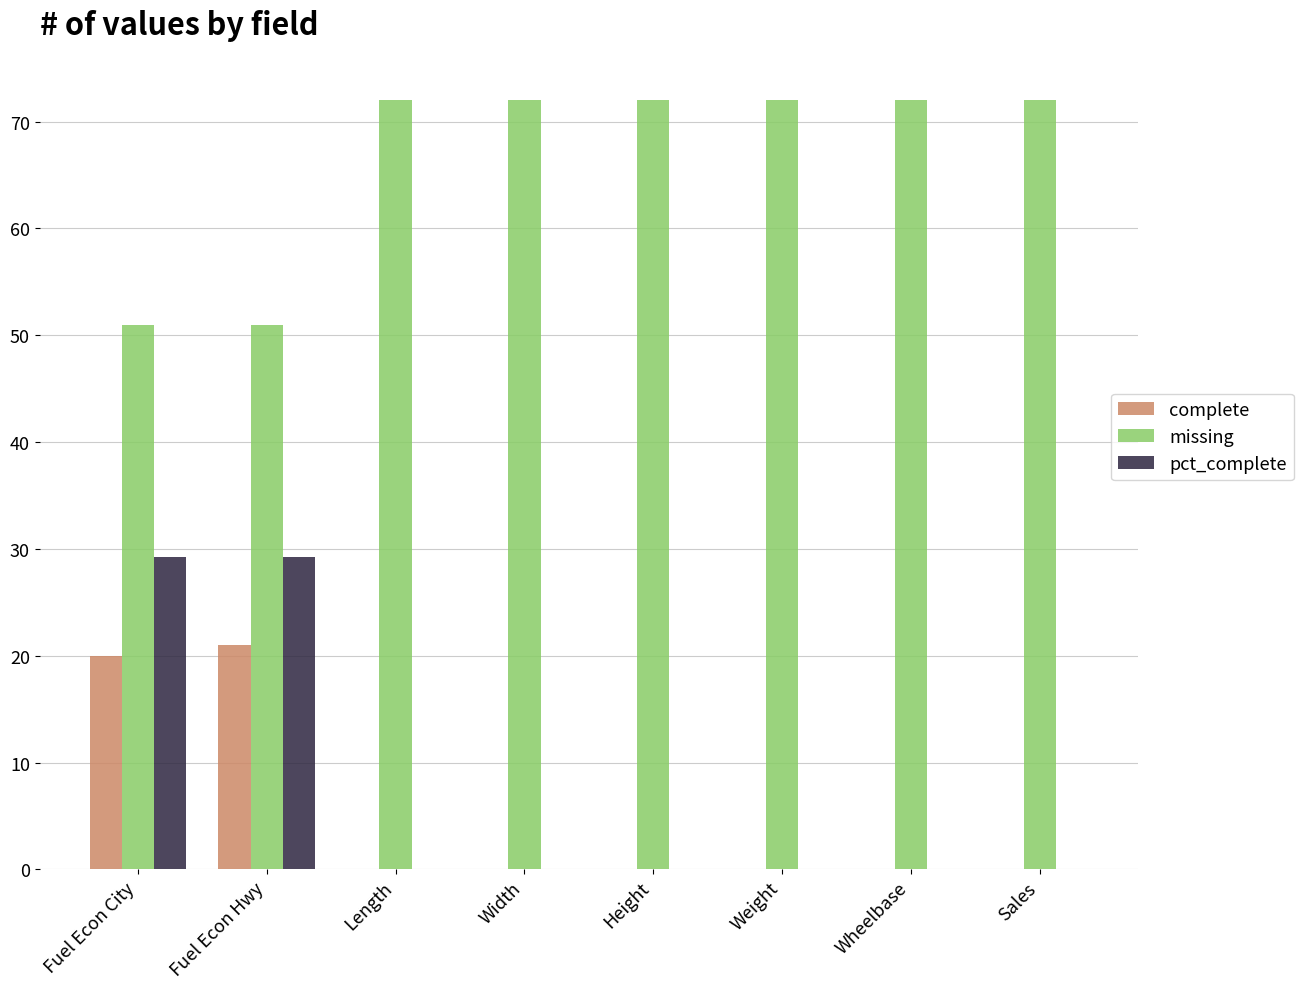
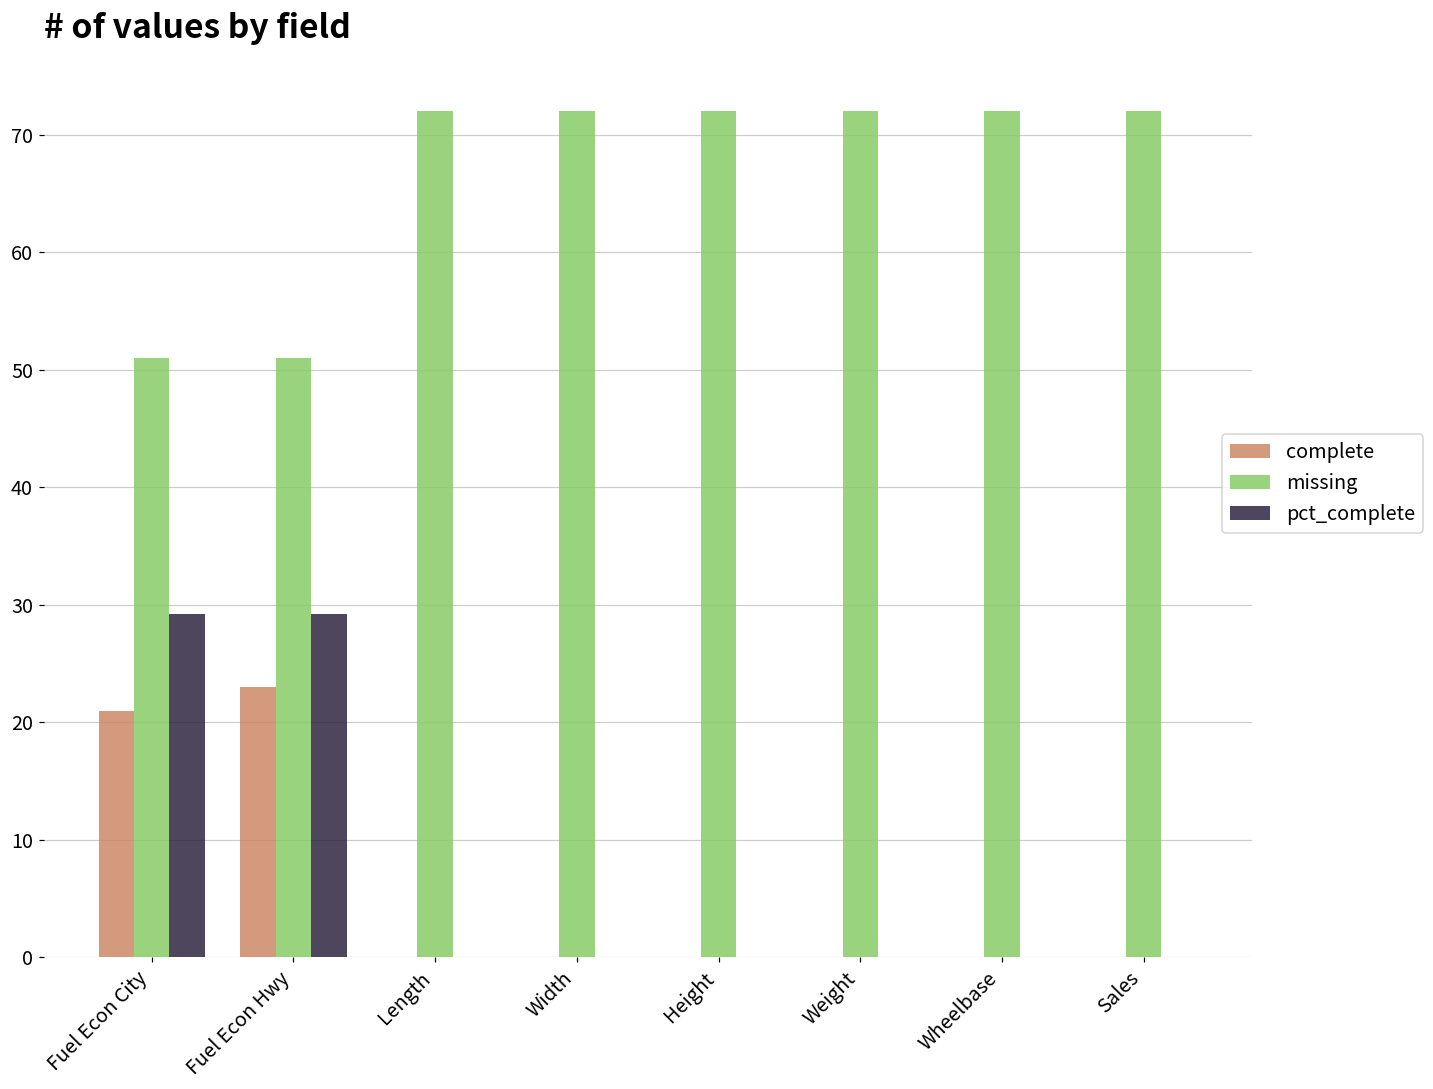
complete, Fuel Econ City: 20 -> 21
complete, Fuel Econ Hwy: 21 -> 23
